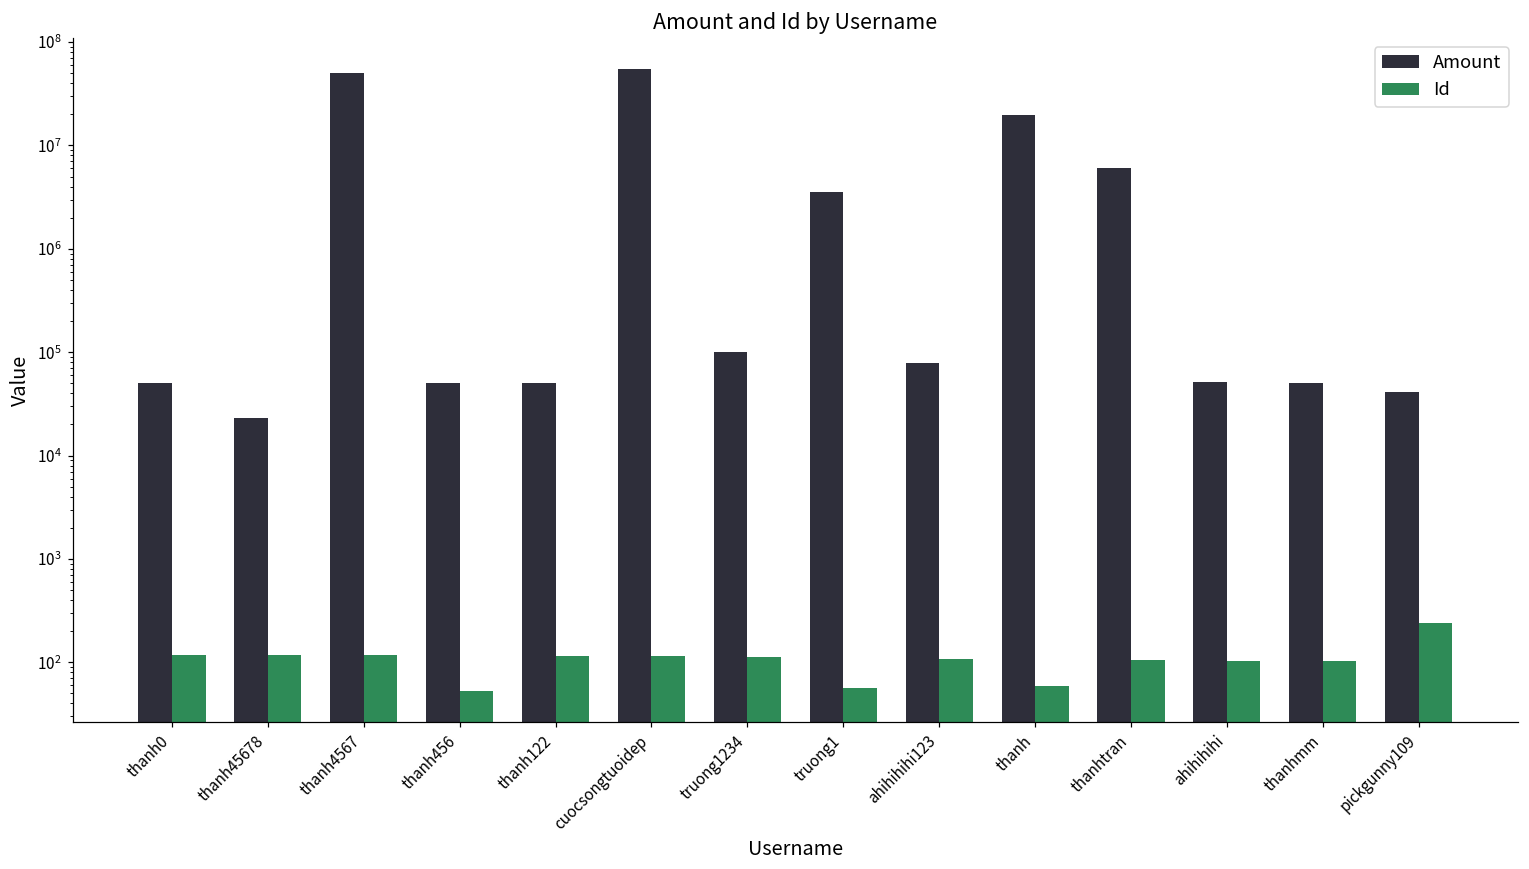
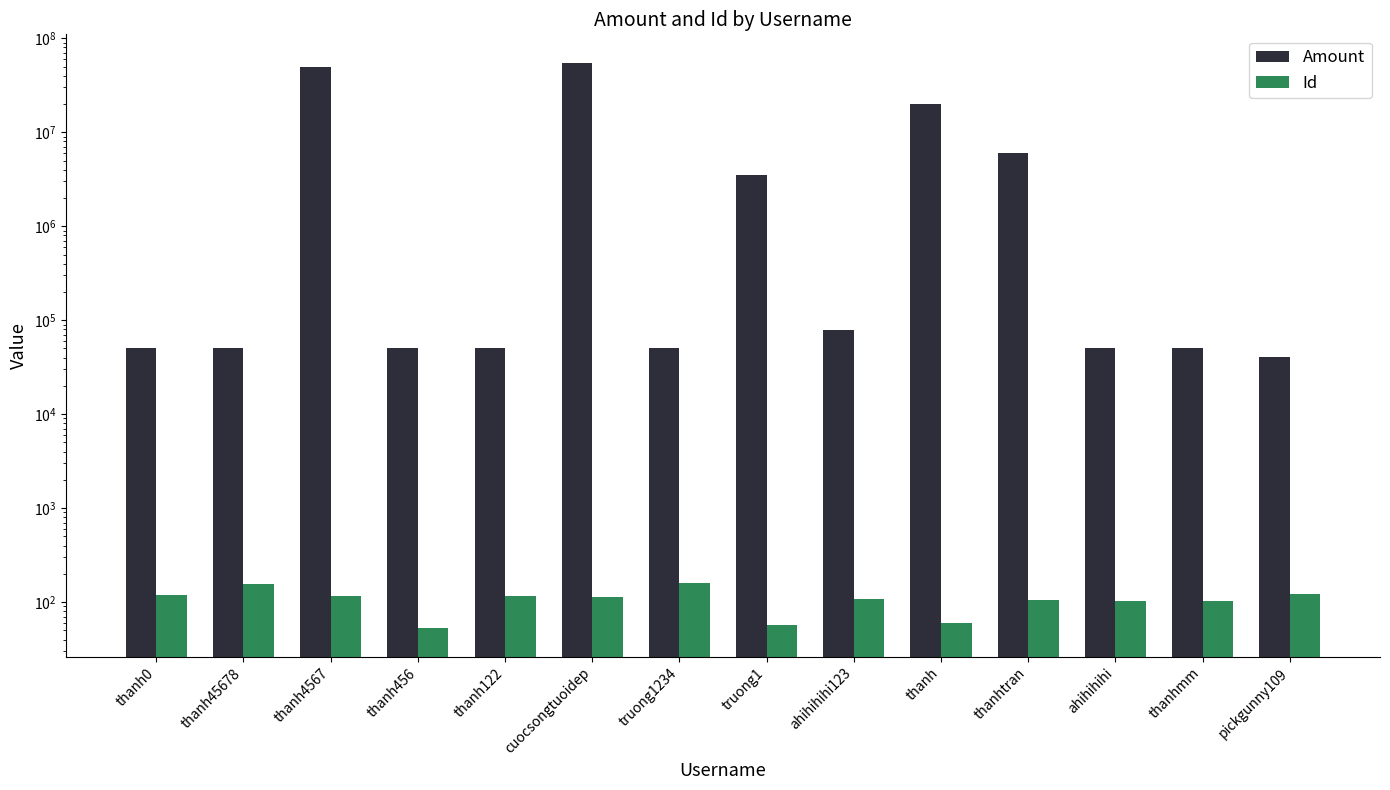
Amount, thanh45678: 23000 -> 50000
Id, thanh45678: 120 -> 160
Amount, truong1234: 100000 -> 50000
Id, truong1234: 110 -> 160
Id, pickgunny109: 240 -> 120
